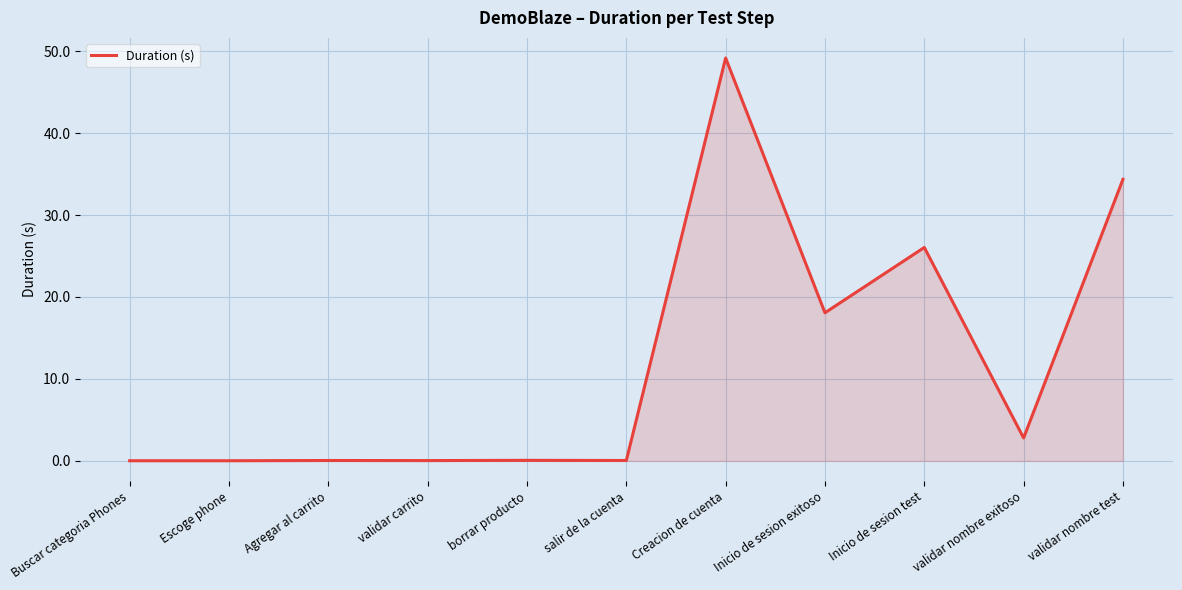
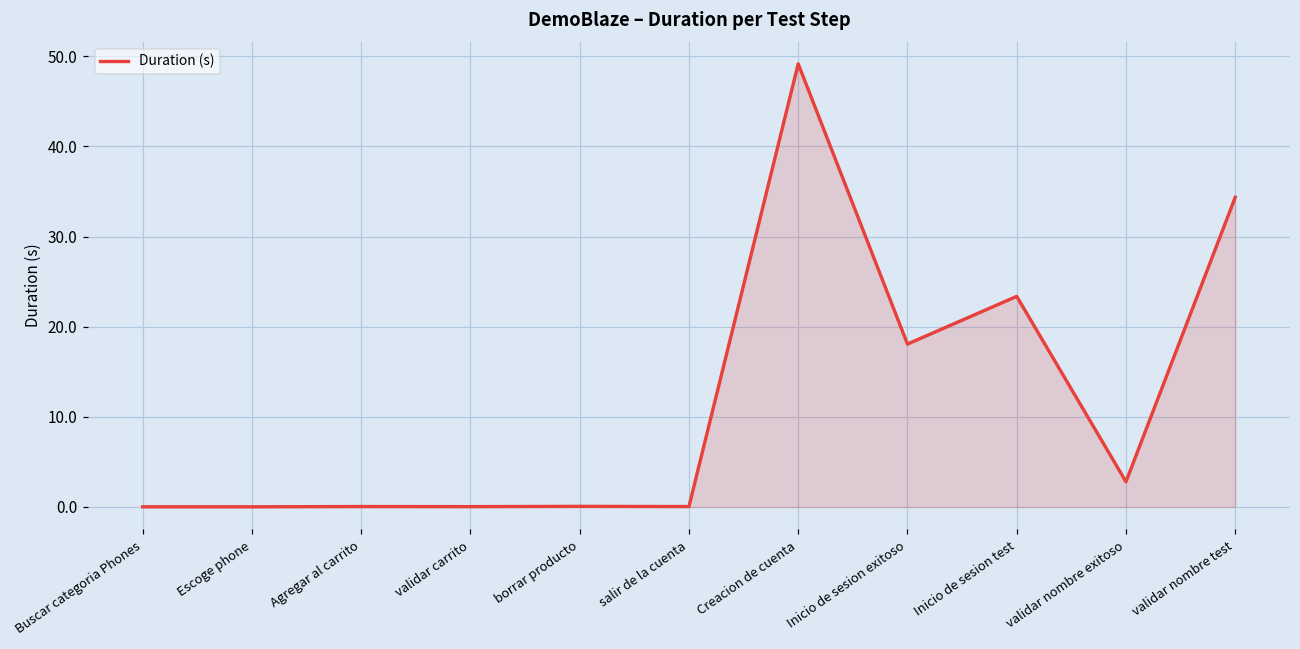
Inicio de sesion test: 26 -> 23
